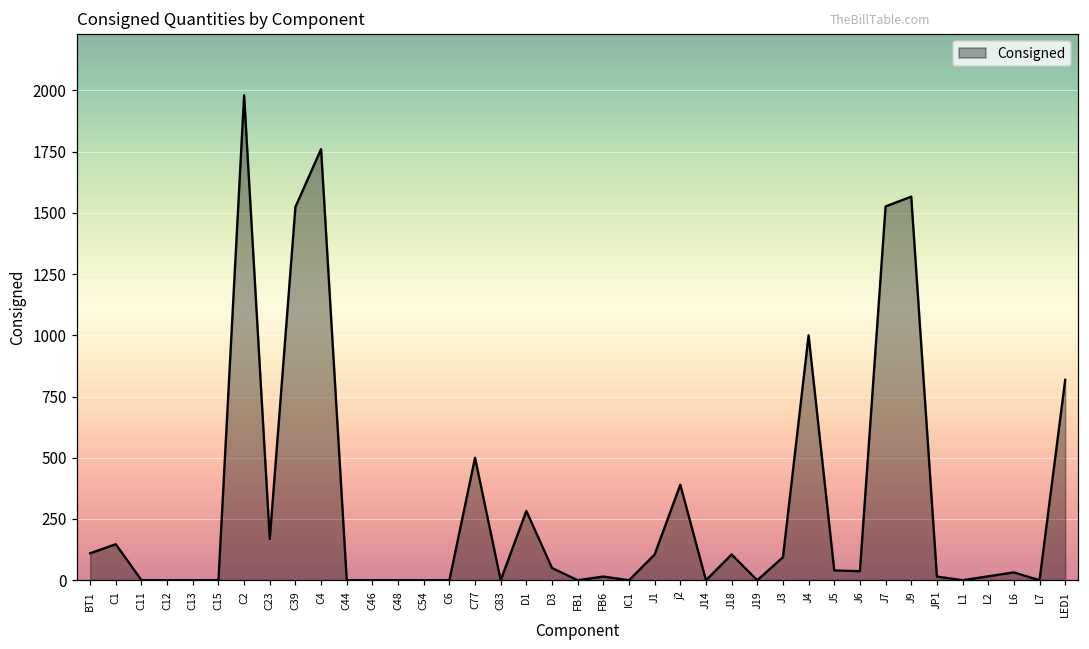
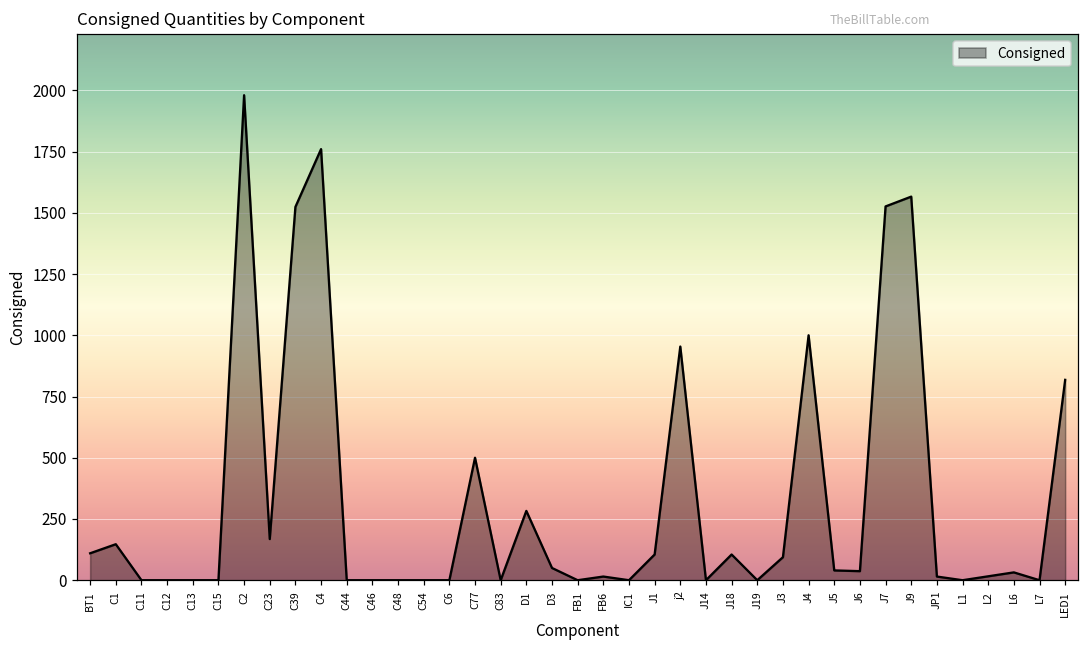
j2: 390 -> 950
